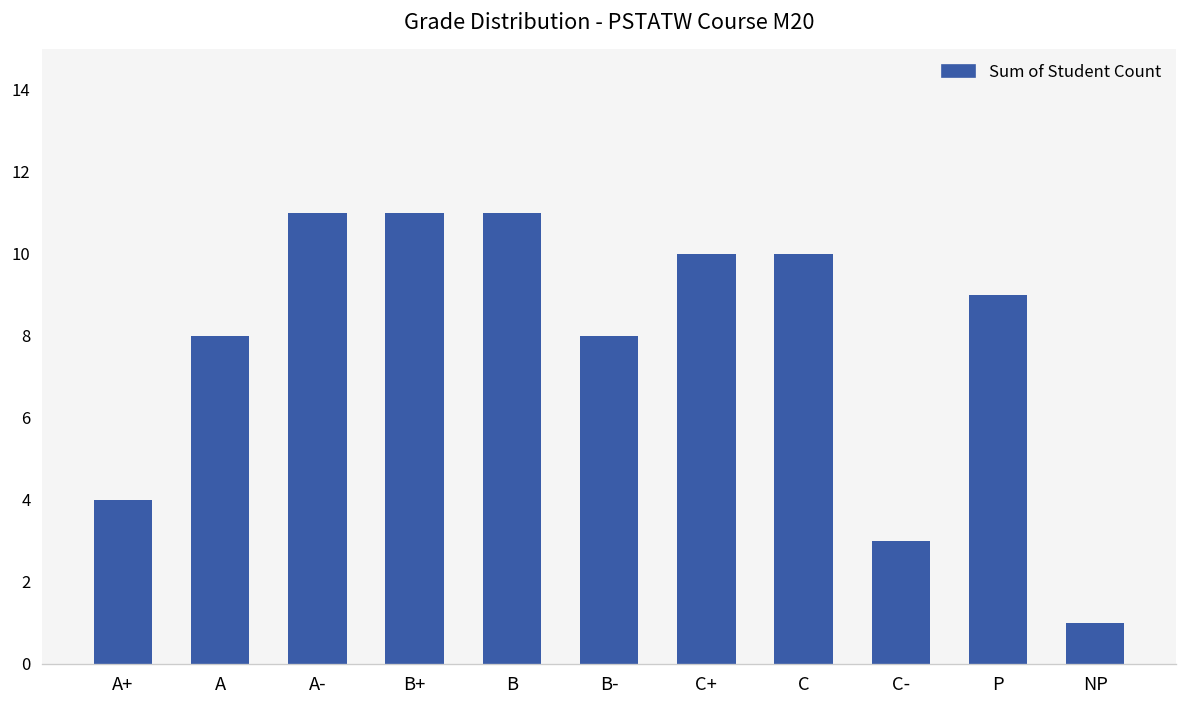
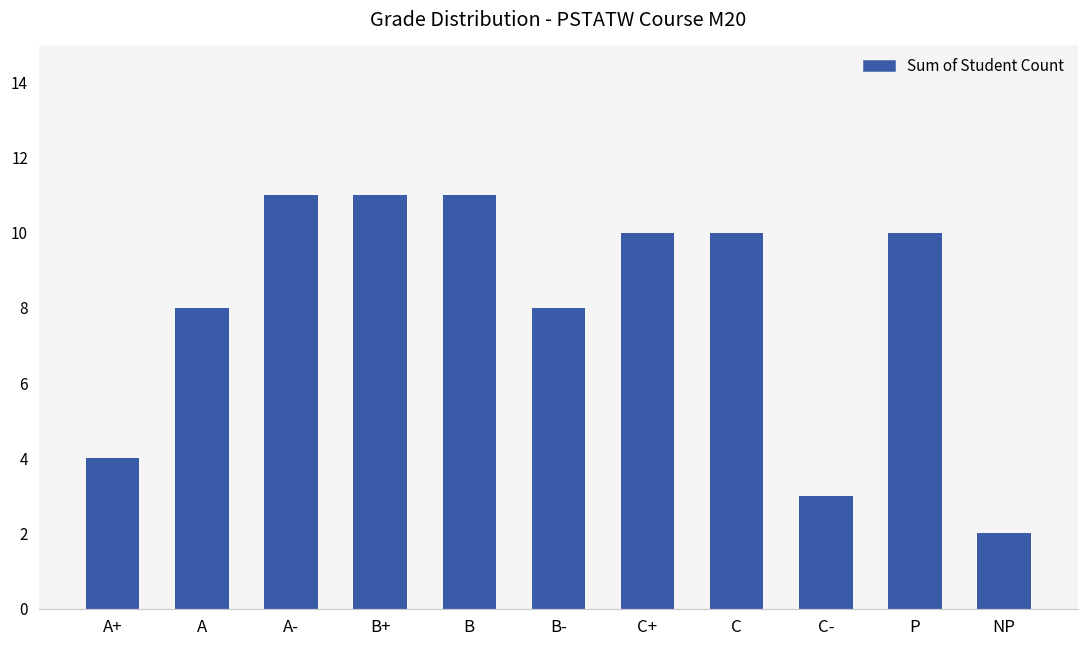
P: 9 -> 10
NP: 1 -> 2
